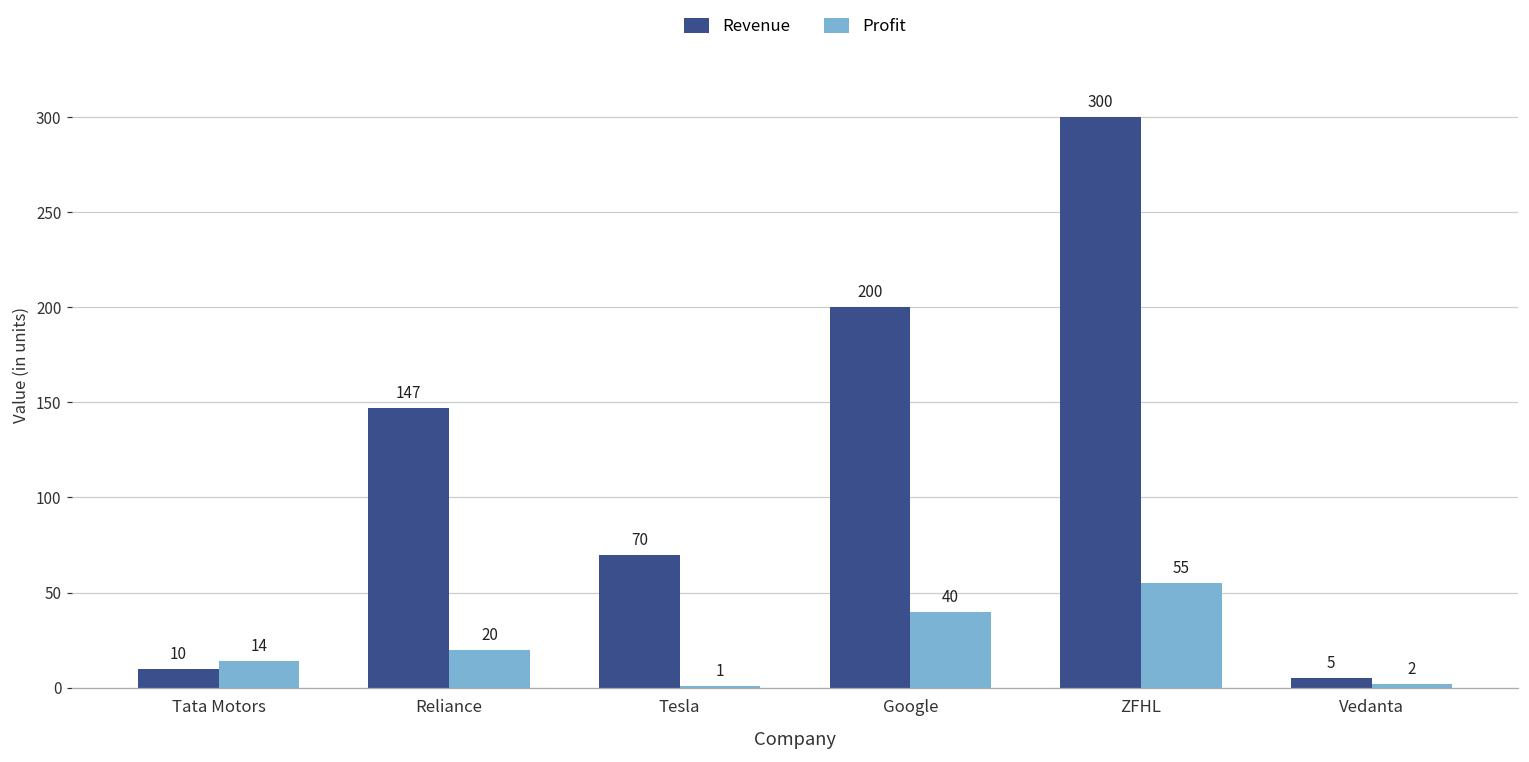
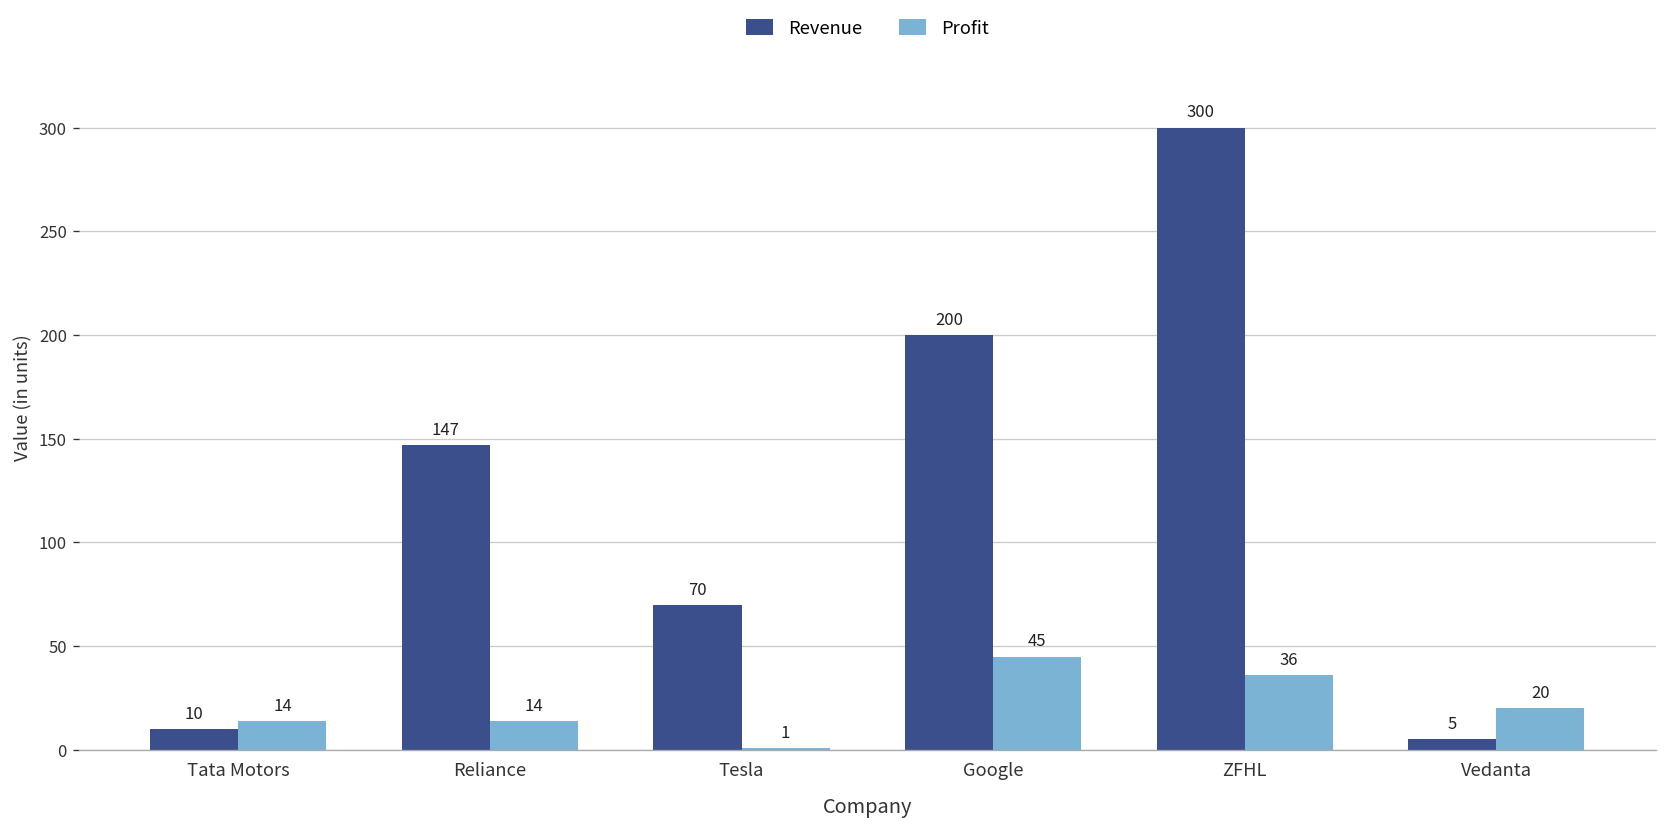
Profit, Reliance: 20 -> 14
Profit, Google: 40 -> 45
Profit, ZFHL: 55 -> 36
Profit, Vedanta: 2 -> 20
